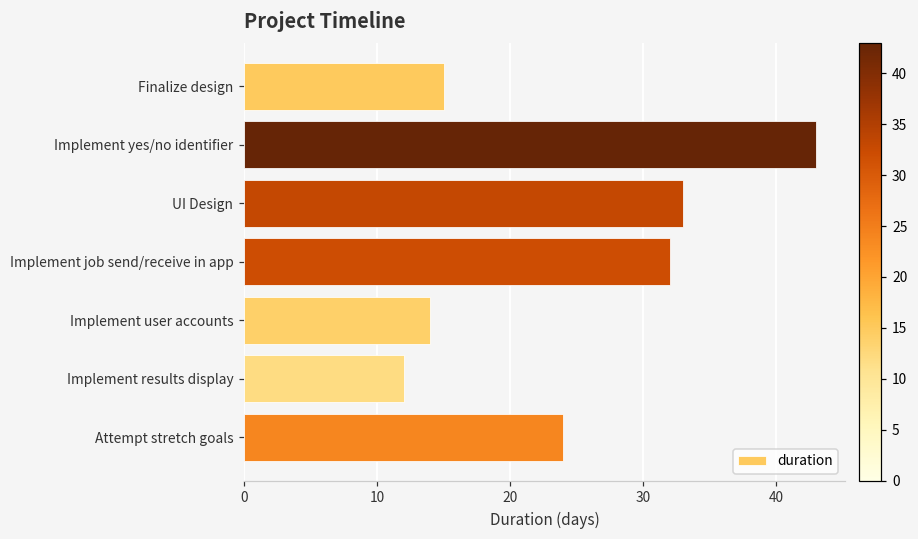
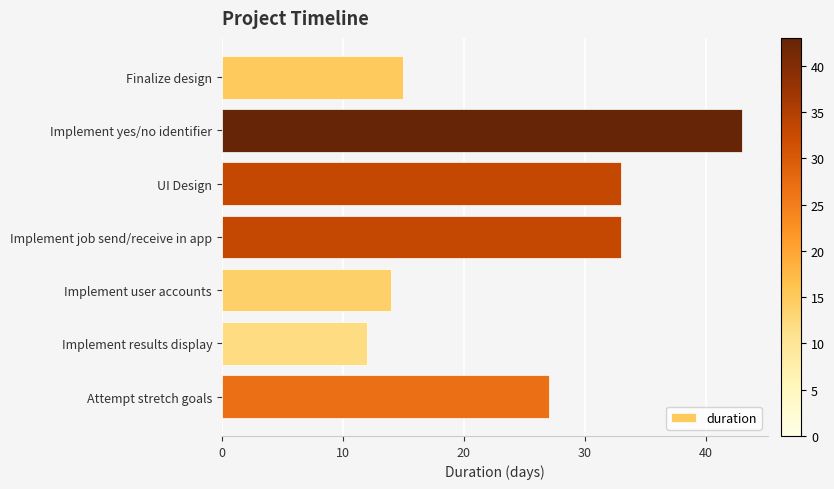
Implement job send/receive in app: 32 -> 33
Attempt stretch goals: 24 -> 27
